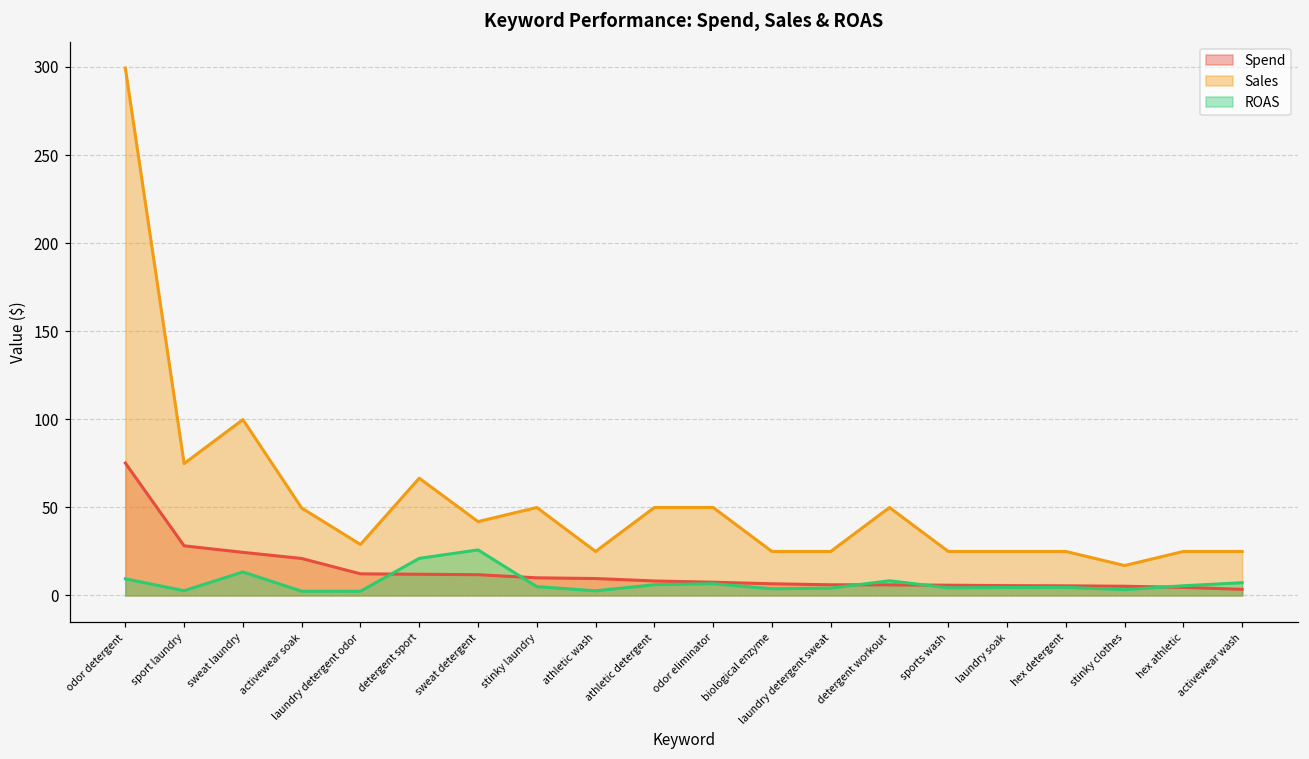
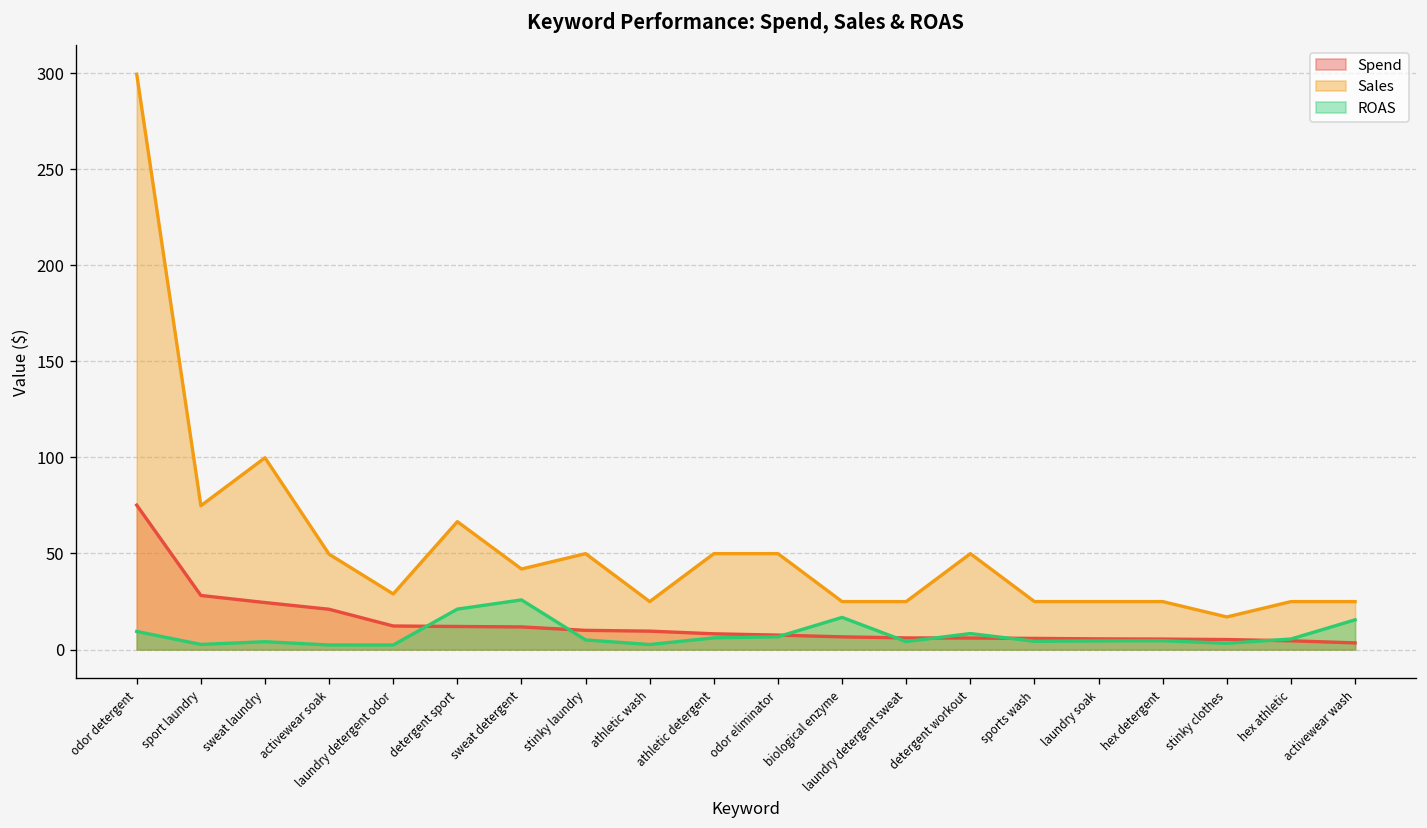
ROAS, sweat laundry: 13 -> 4
ROAS, biological enzyme: 4 -> 17
ROAS, activewear wash: 7 -> 15
